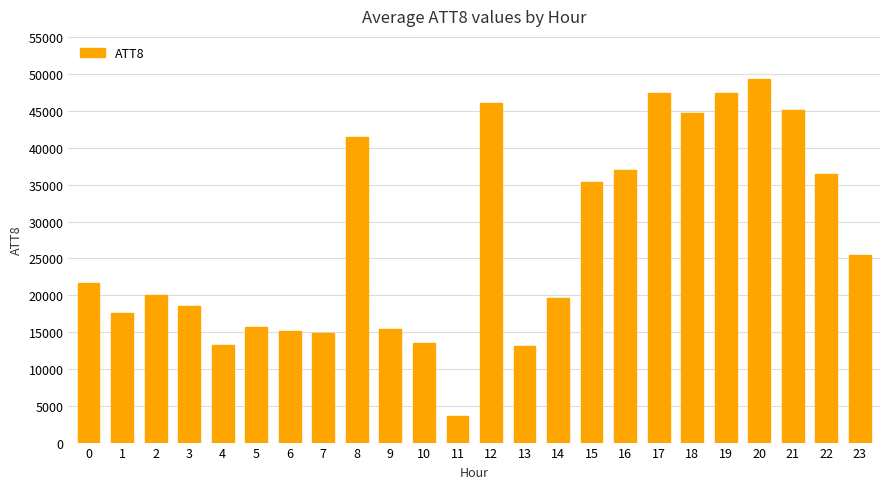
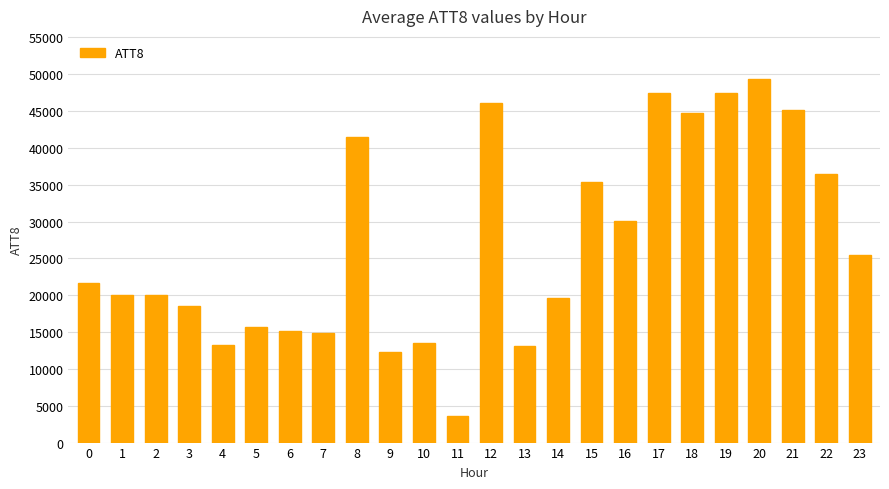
1: 18000 -> 20000
9: 15000 -> 12000
16: 37000 -> 30000
